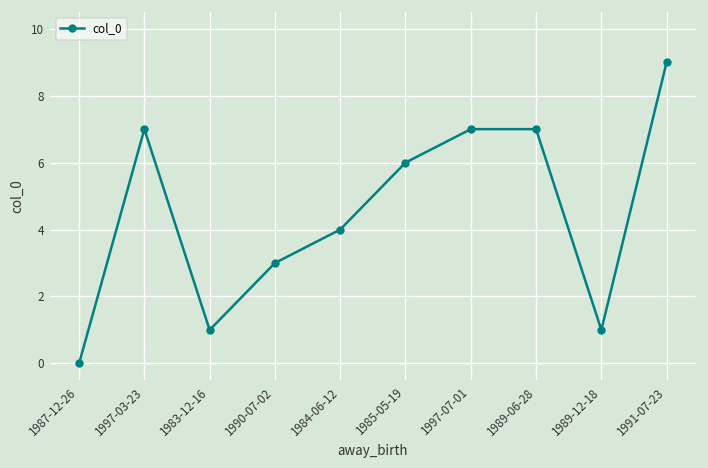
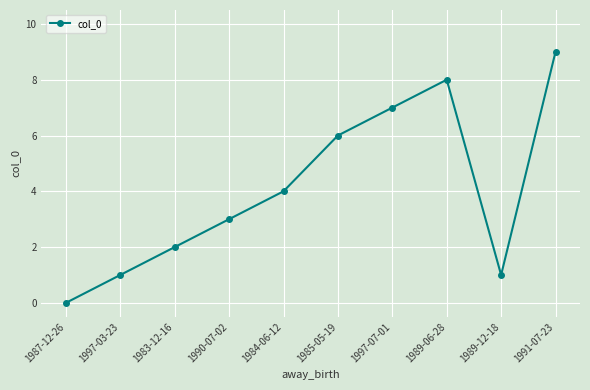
1997-03-23: 7 -> 1
1983-12-16: 1 -> 2
1989-06-28: 7 -> 8
